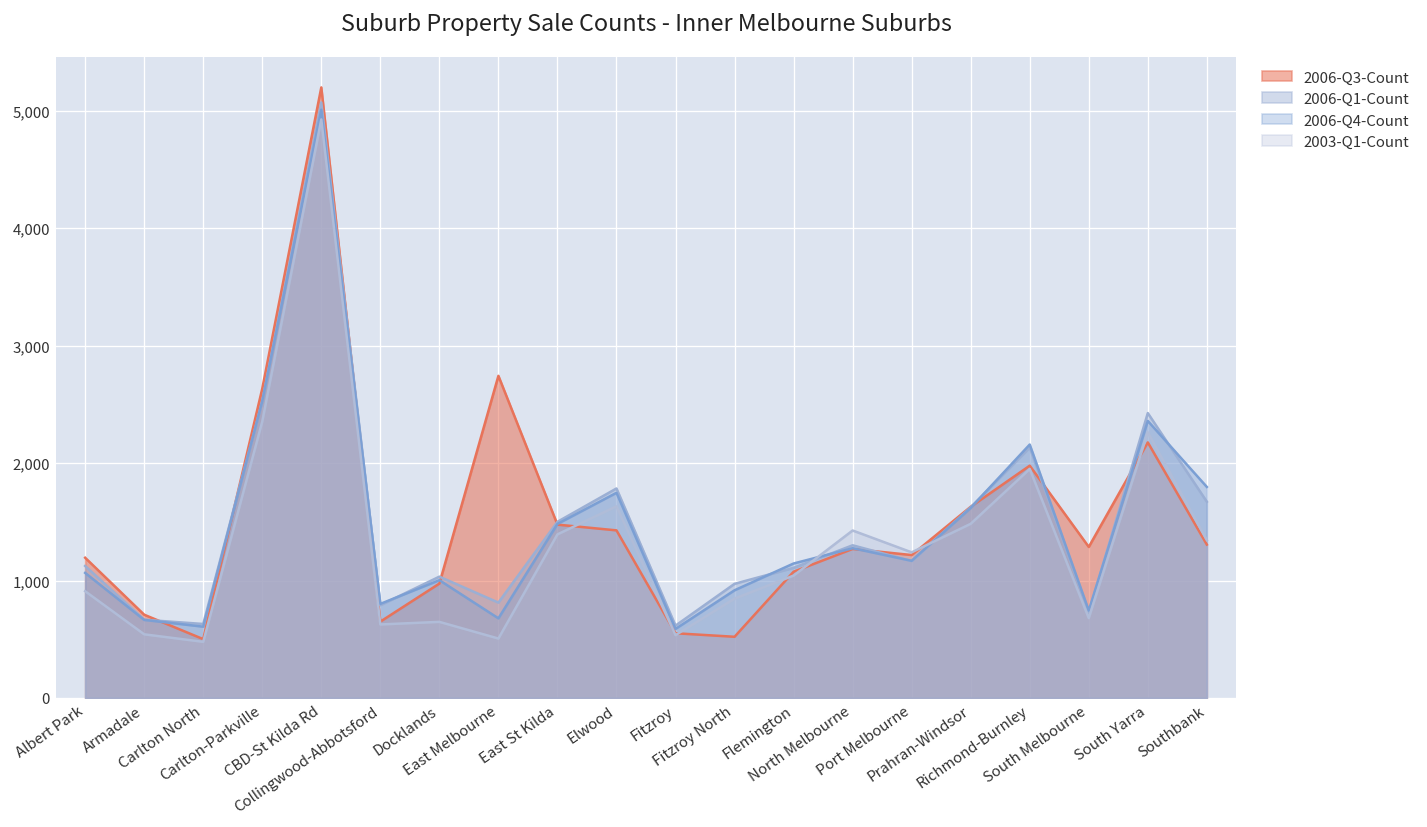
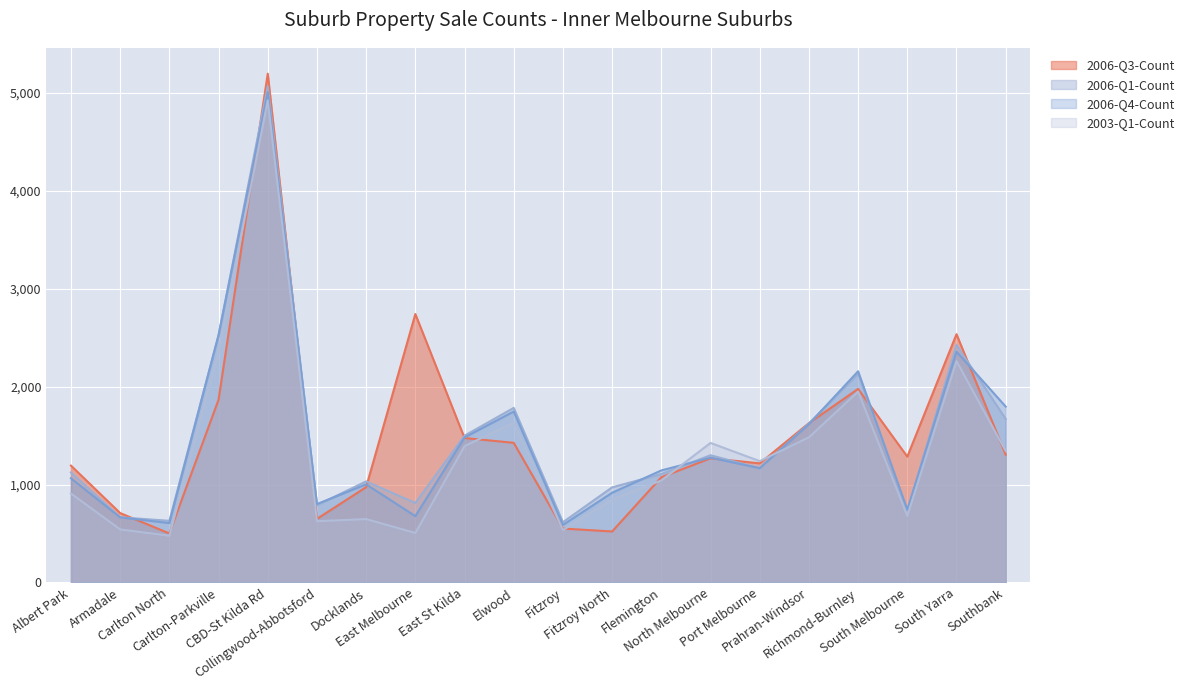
2006-Q3-Count, Carlton-Parkville: 2,600 -> 1,900
2006-Q3-Count, South Yarra: 2,200 -> 2,500
